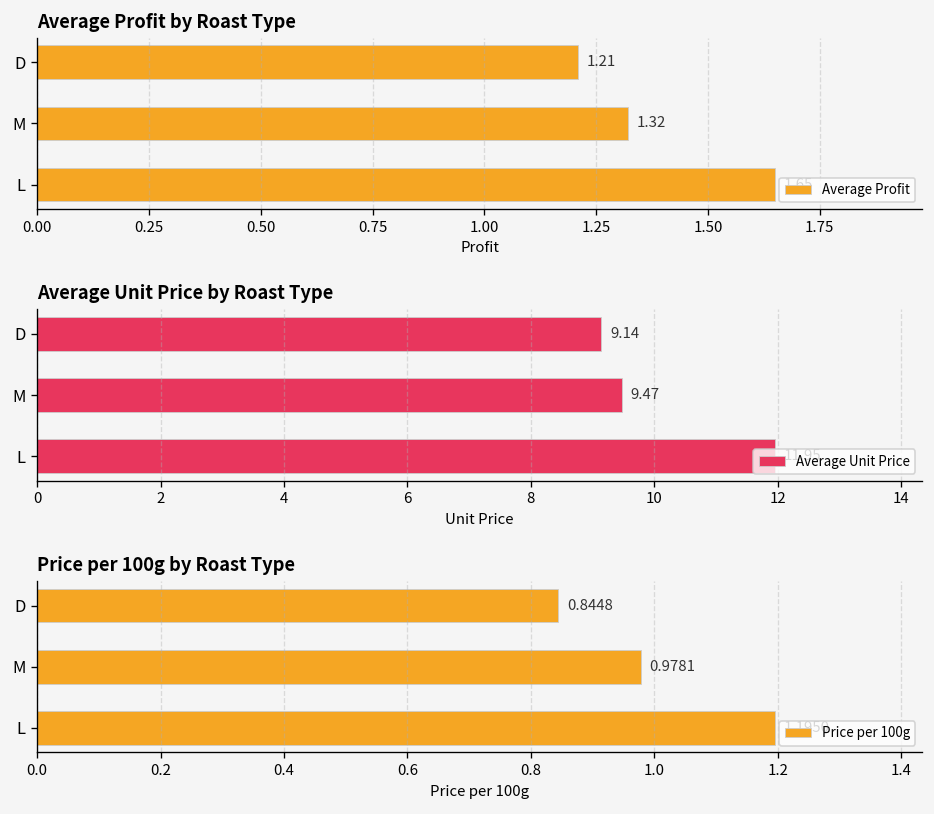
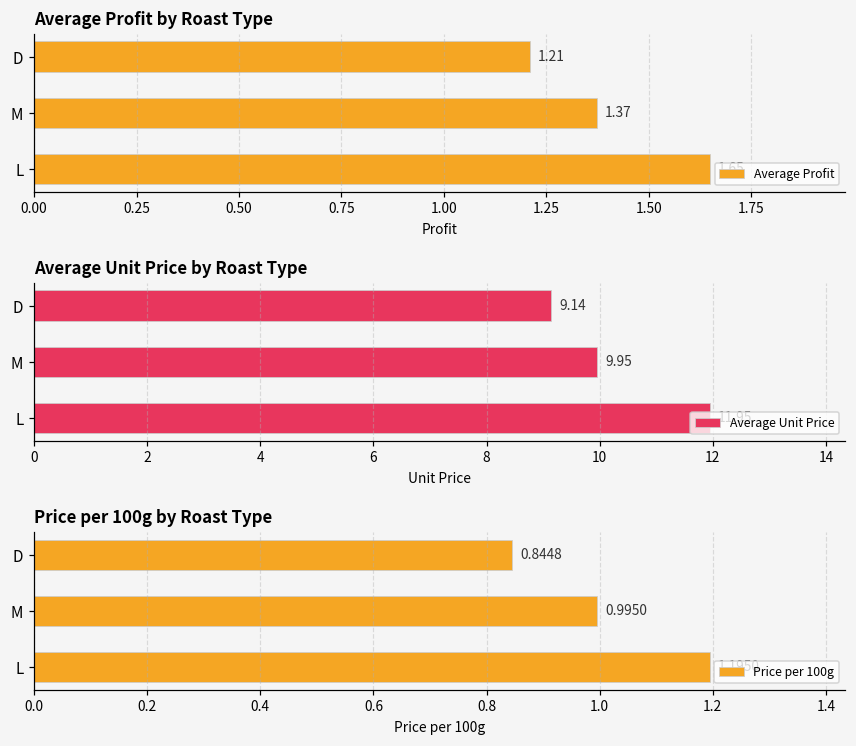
Average Profit by Roast Type, M: 1.32 -> 1.37
Average Unit Price by Roast Type, M: 9.47 -> 9.95
Price per 100g by Roast Type, M: 0.9781 -> 0.9950
